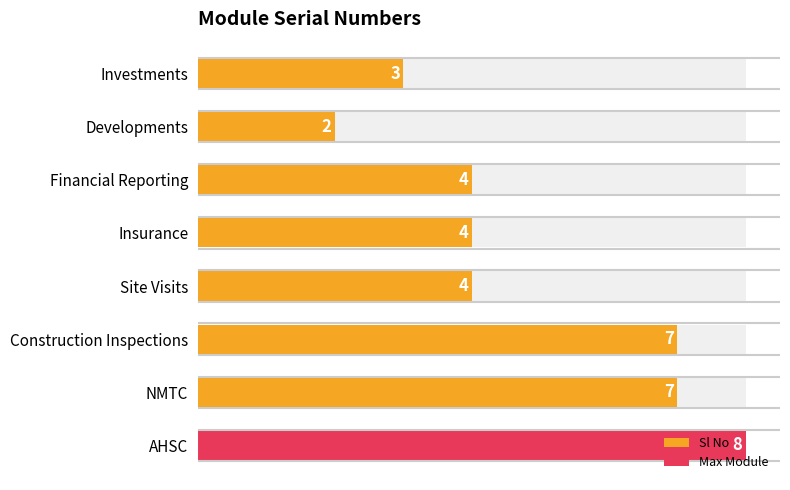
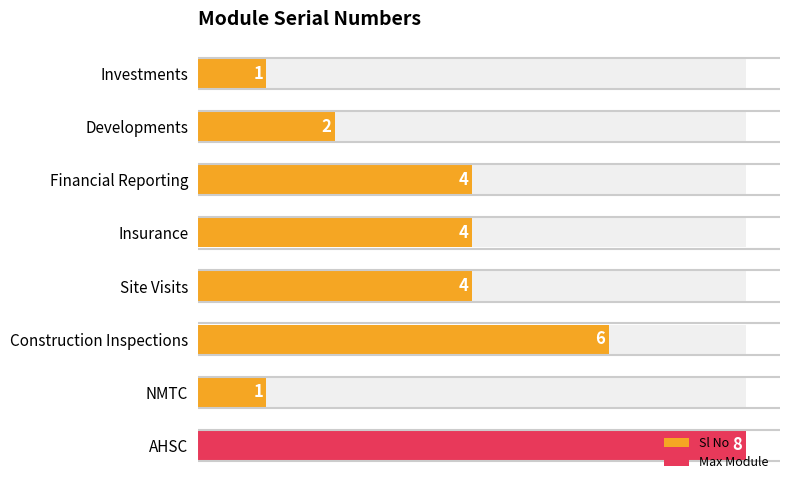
Sl No, Investments: 3 -> 1
Sl No, Construction Inspections: 7 -> 6
Sl No, NMTC: 7 -> 1
